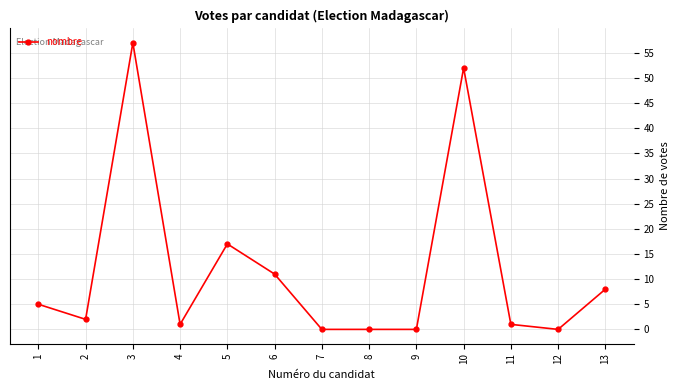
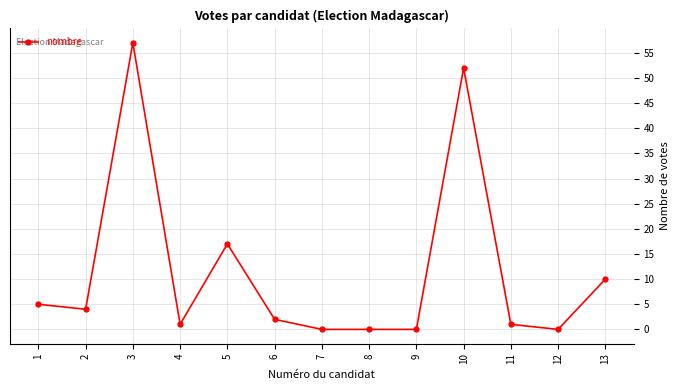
2: 2 -> 4
6: 11 -> 2
13: 8 -> 10
